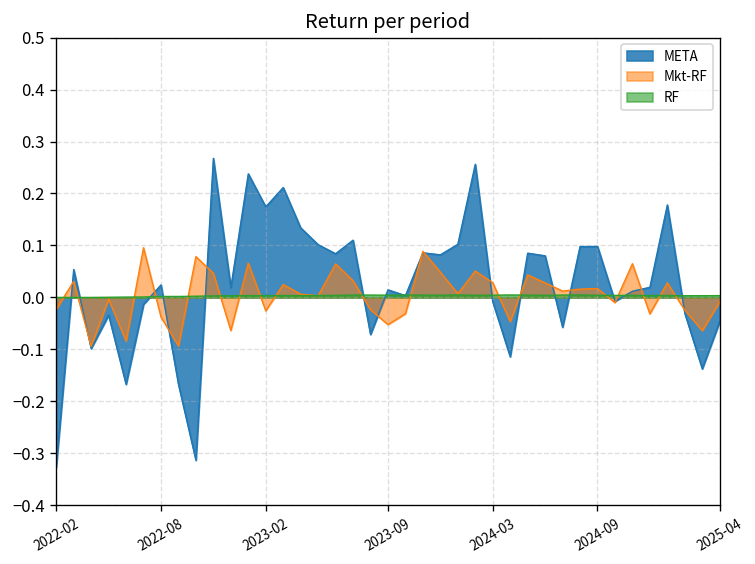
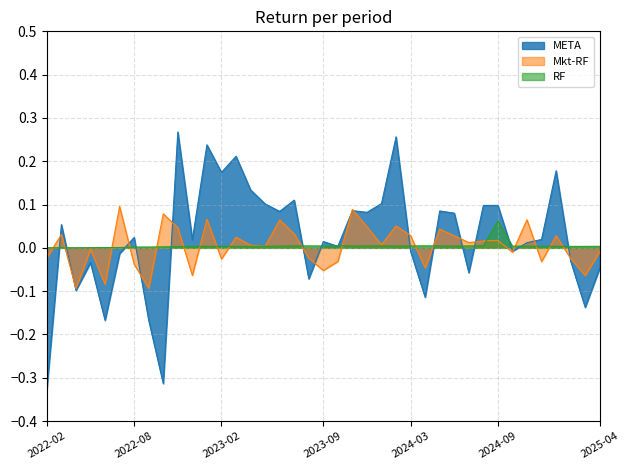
RF, 2024-09: 0.00 -> 0.06
